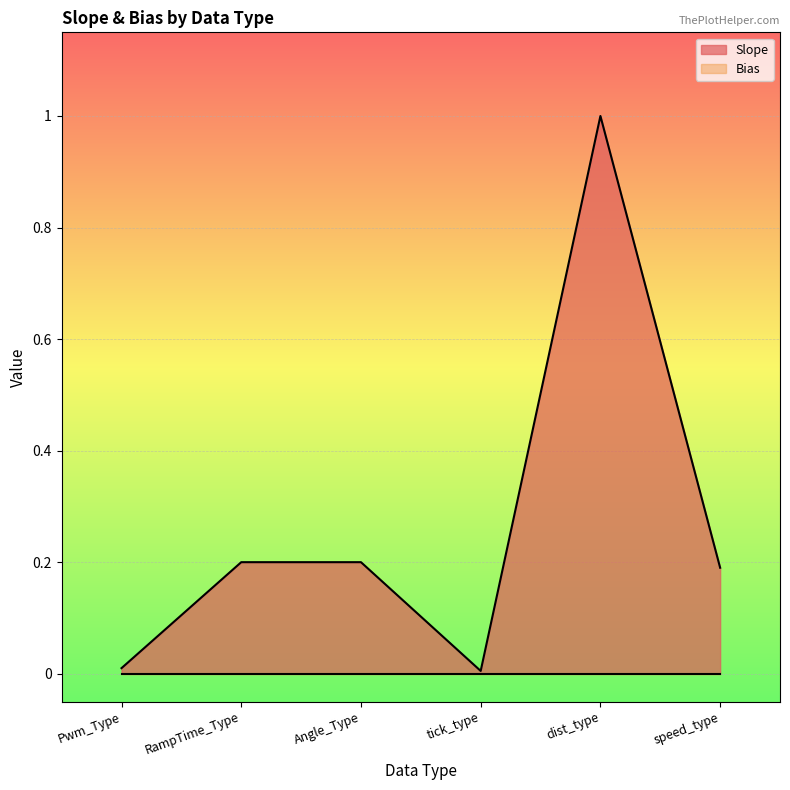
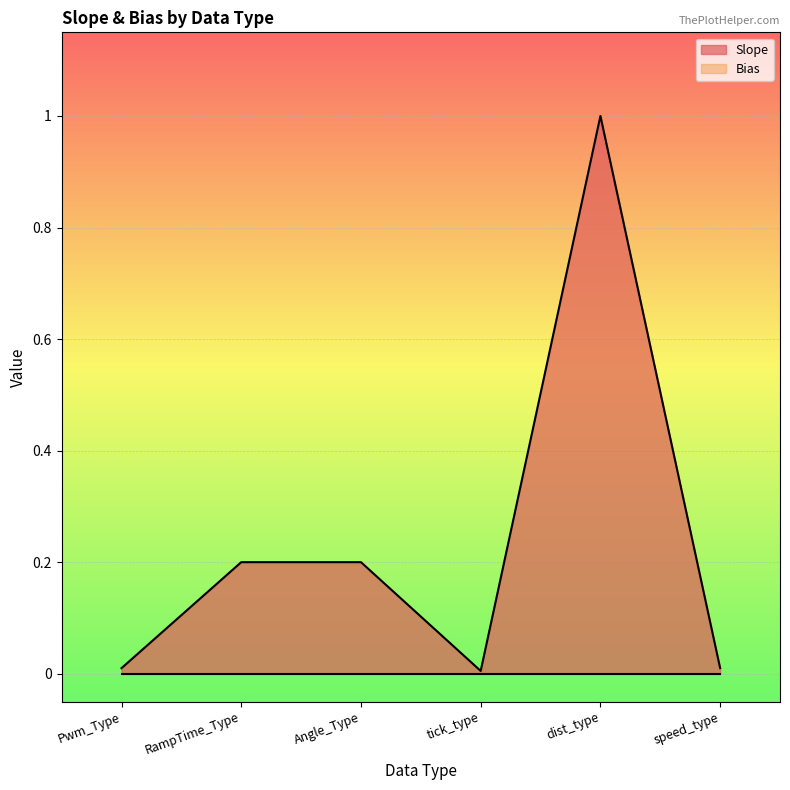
Slope, speed_type: 0.19 -> 0.01
